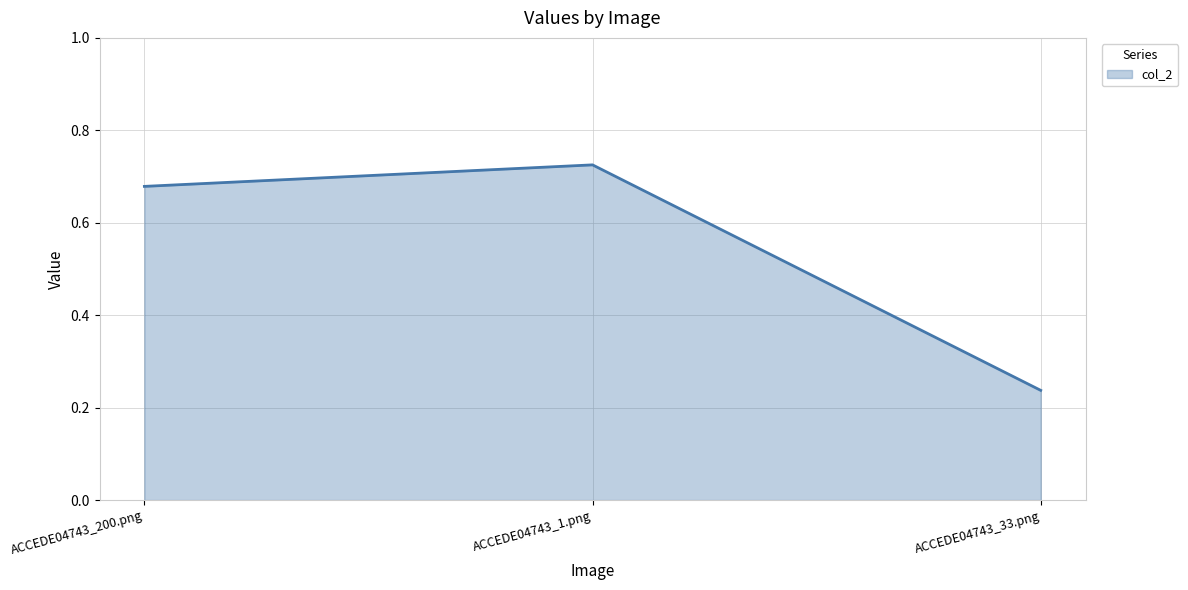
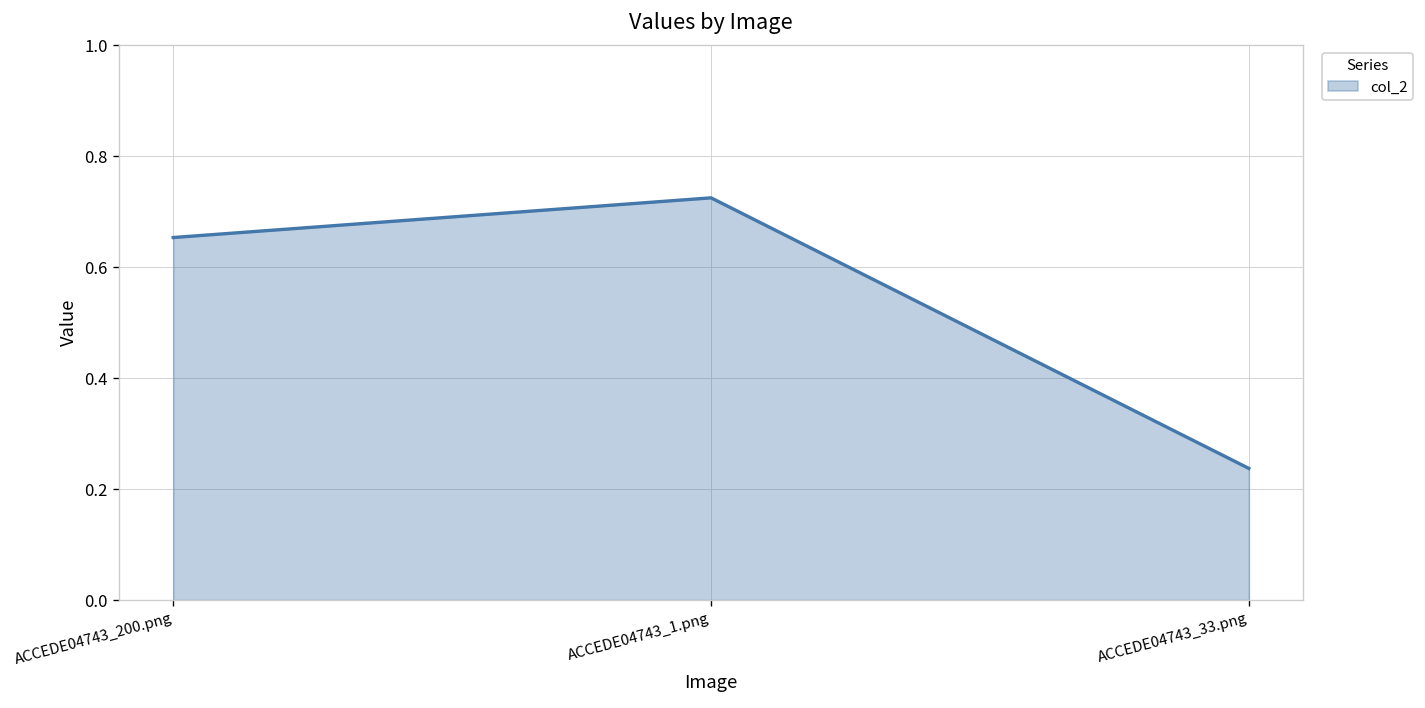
ACCEDE04743_200.png: 0.68 -> 0.65
